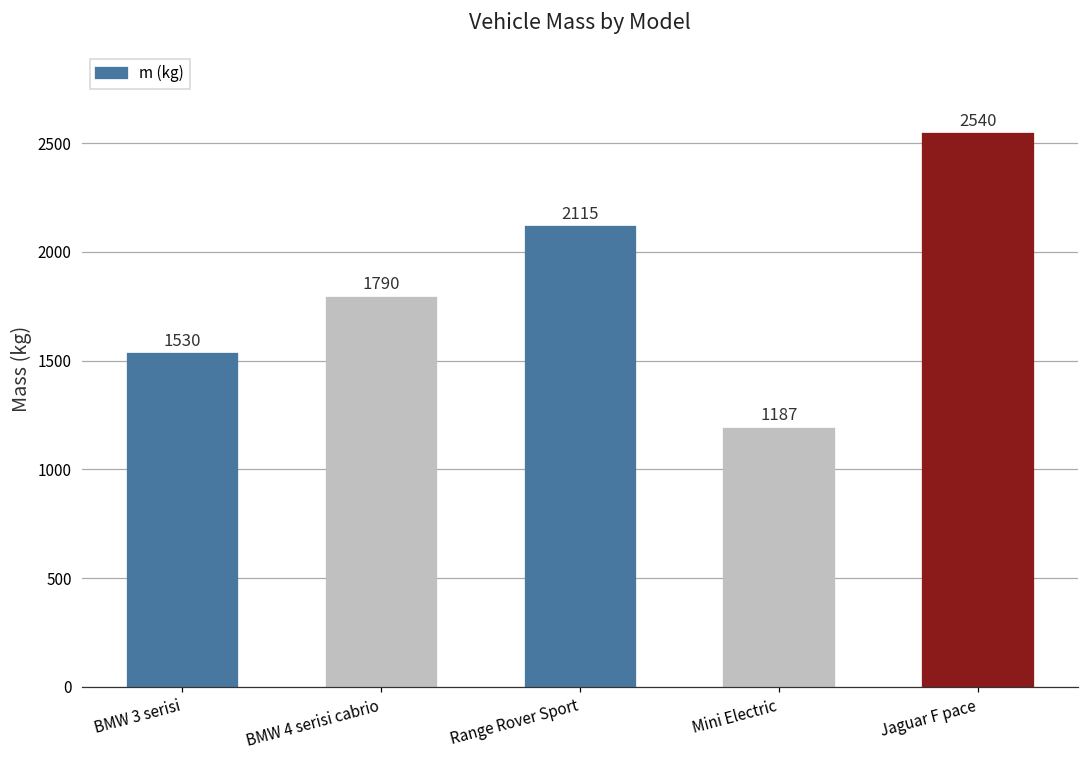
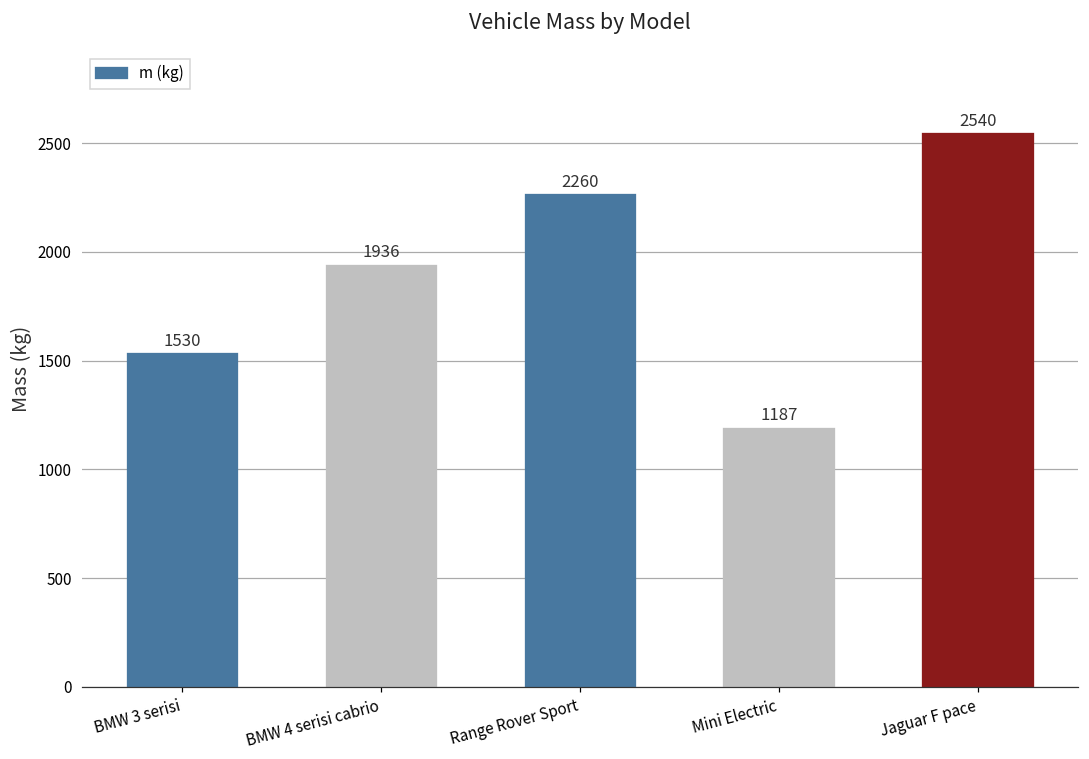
BMW 4 serisi cabrio: 1790 -> 1936
Range Rover Sport: 2115 -> 2260
